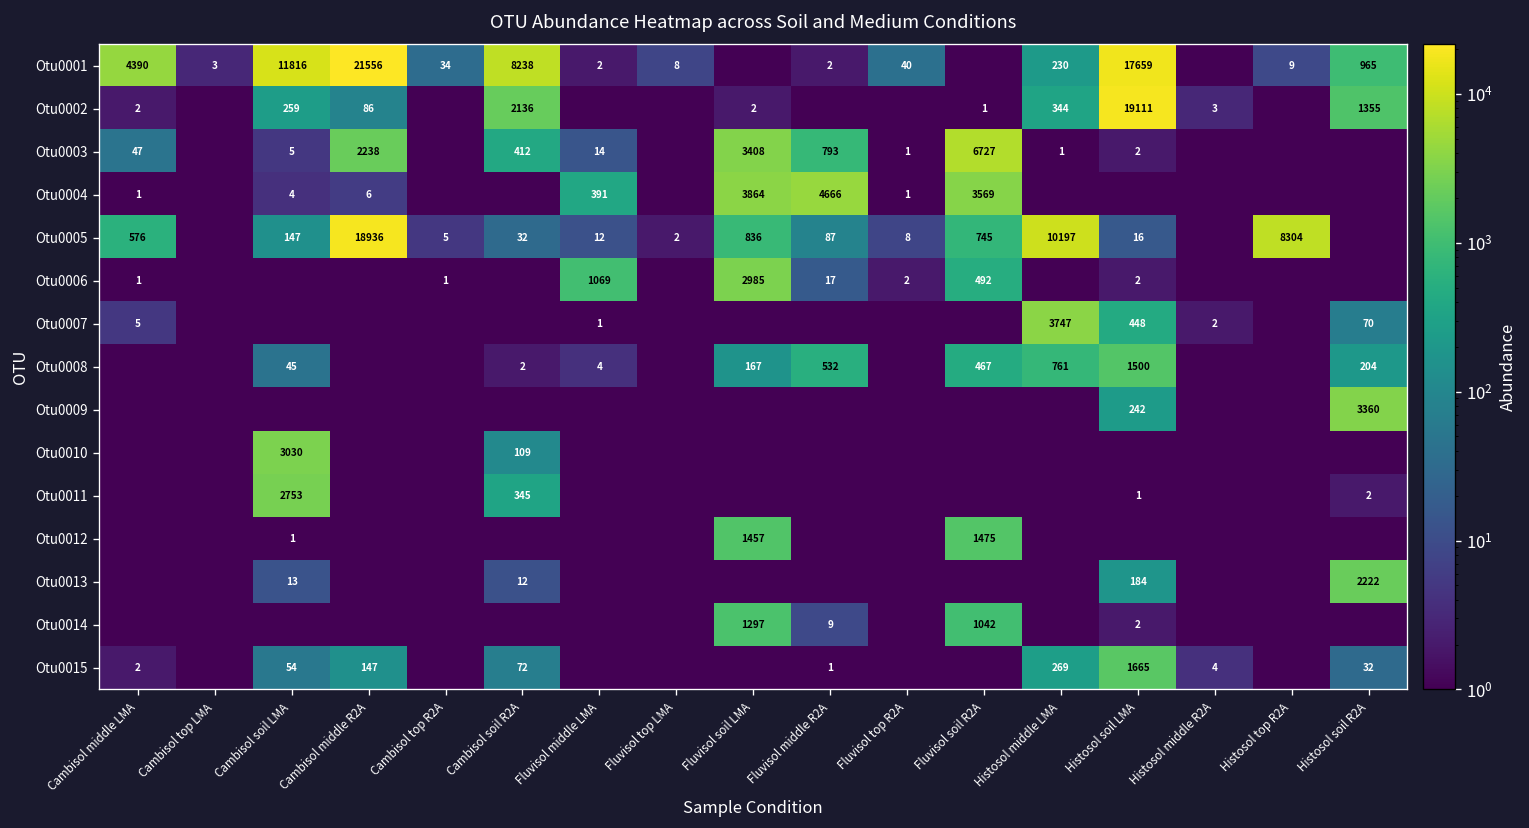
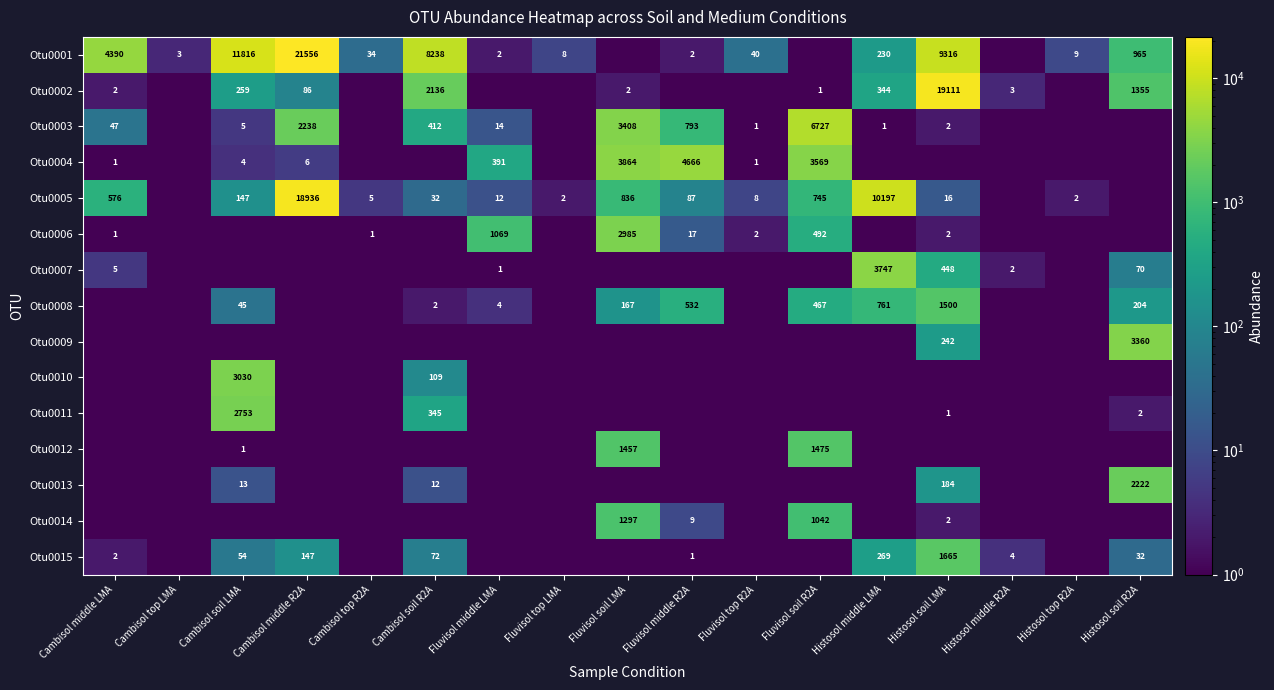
Otu0001, Histosol soil LMA: 17659 -> 9316
Otu0005, Histosol top R2A: 8304 -> 2
